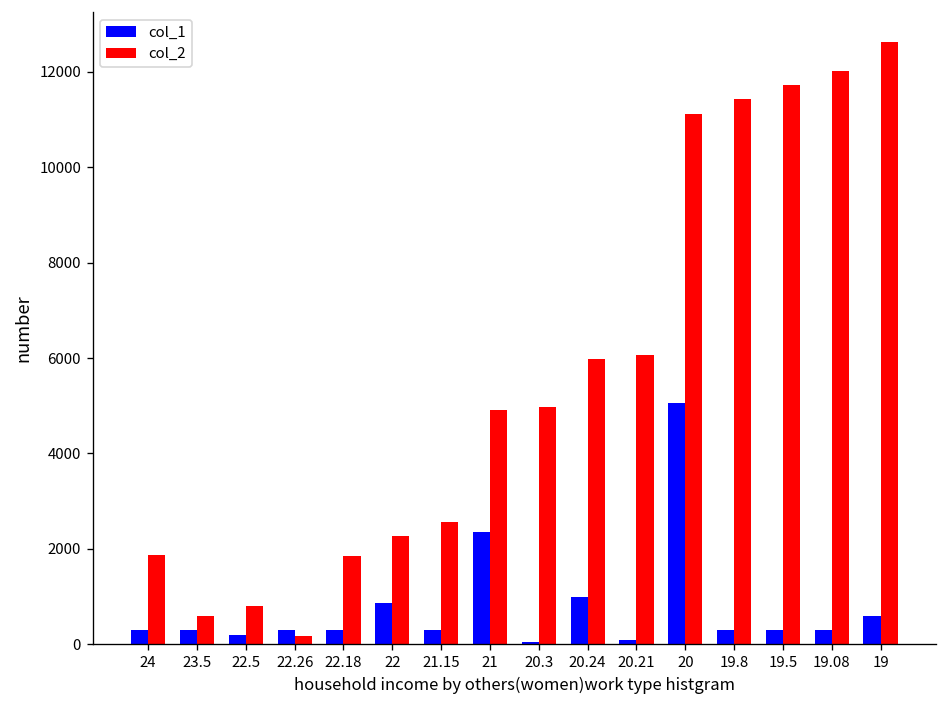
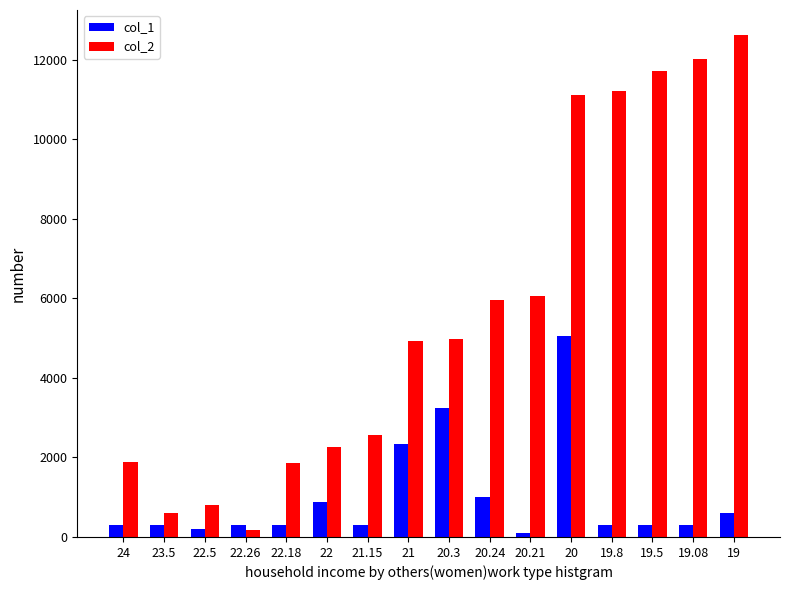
col_1, 20.3: 100 -> 3200
col_2, 19.8: 11400 -> 11200
